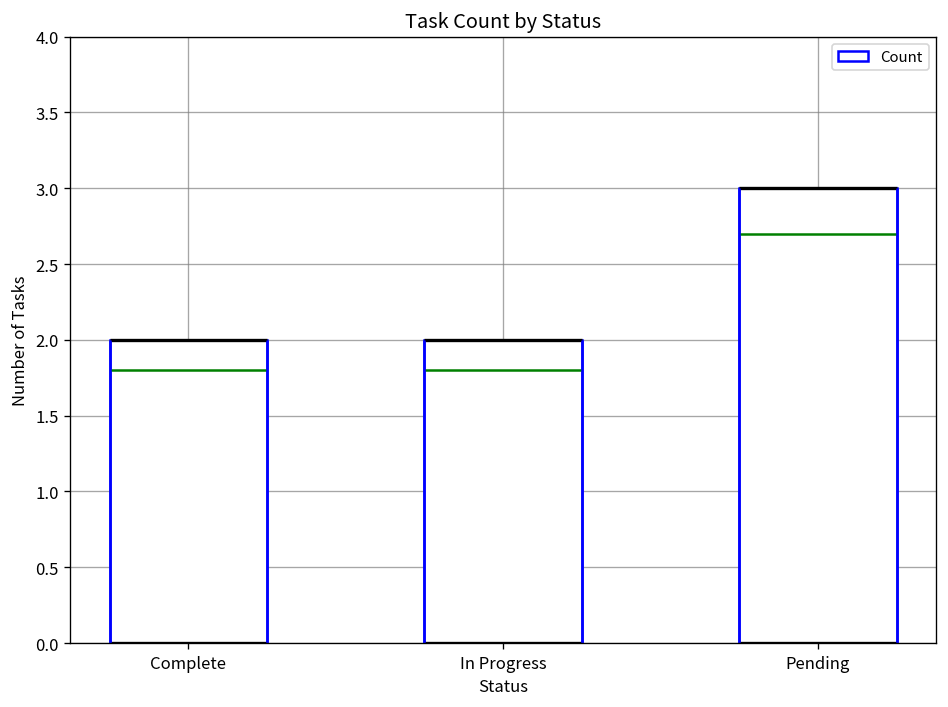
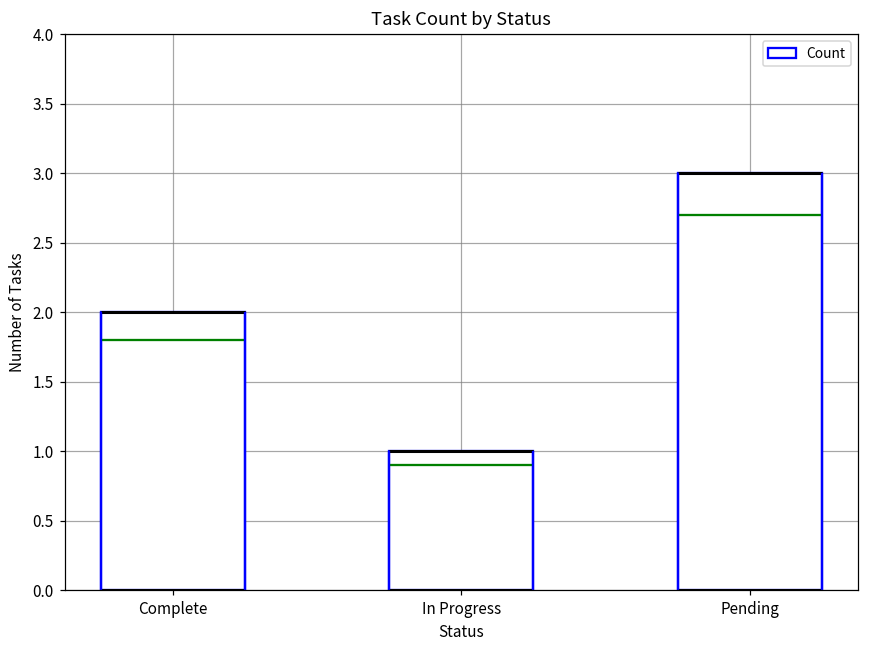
In Progress: 2 -> 1
